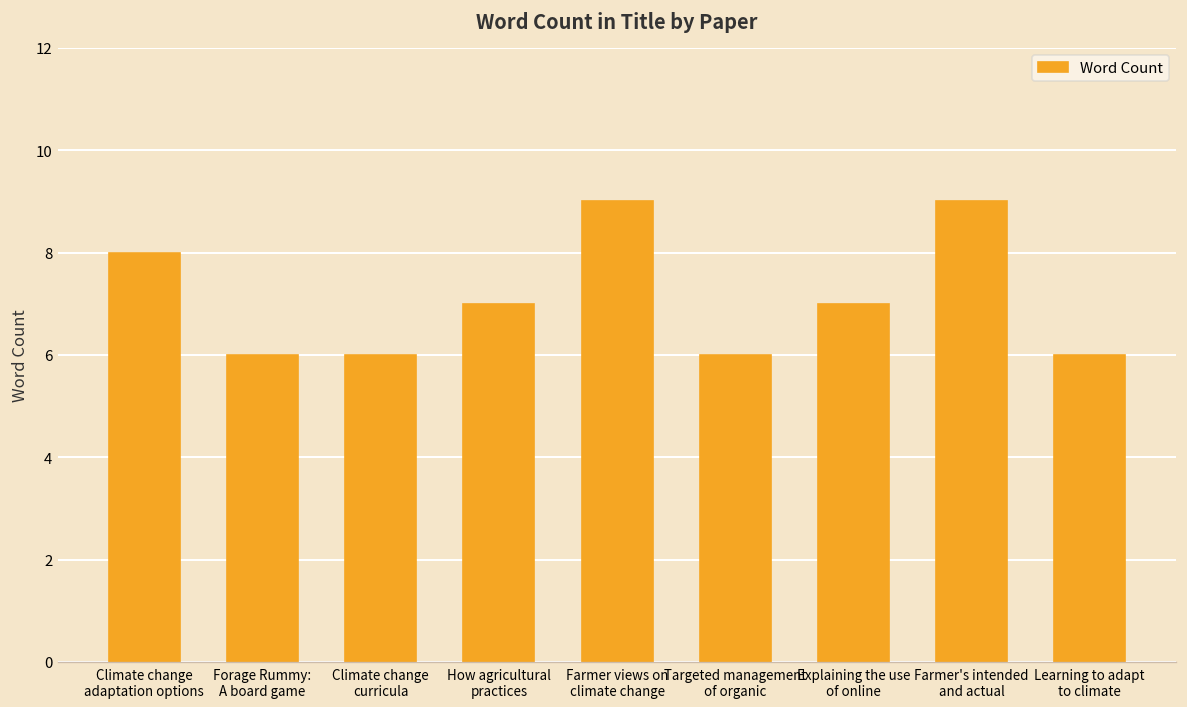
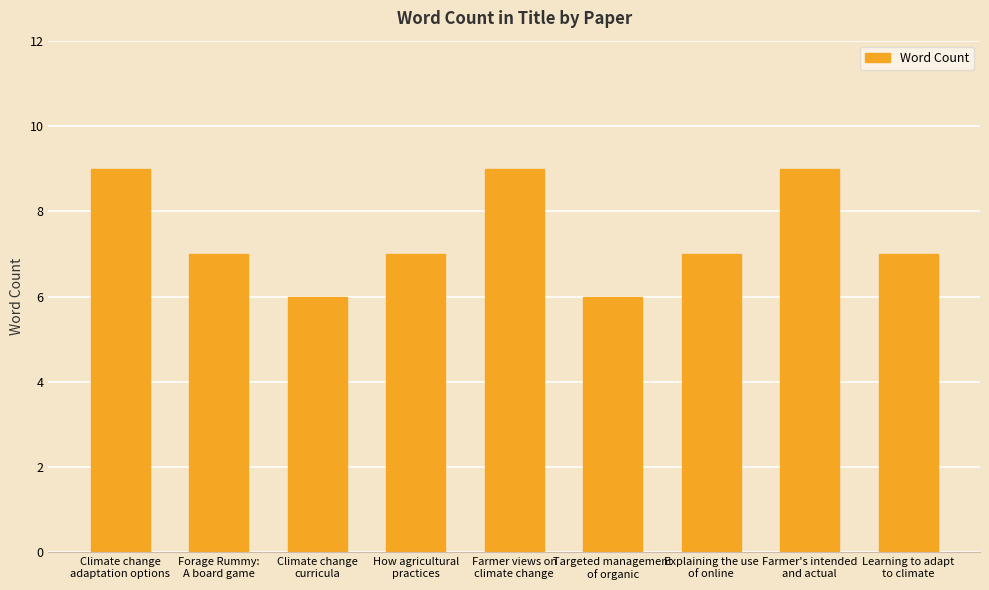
Climate change adaptation options: 8 -> 9
Forage Rummy: A board game: 6 -> 7
Learning to adapt to climate: 6 -> 7
